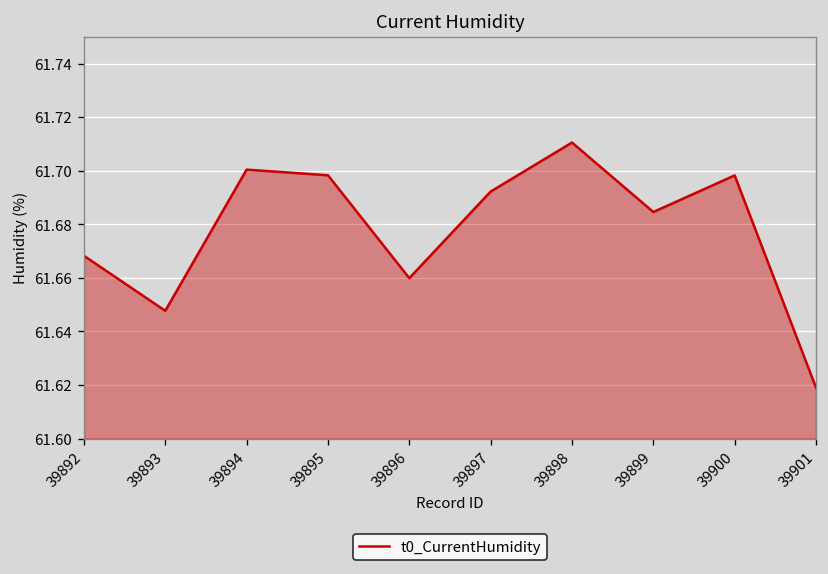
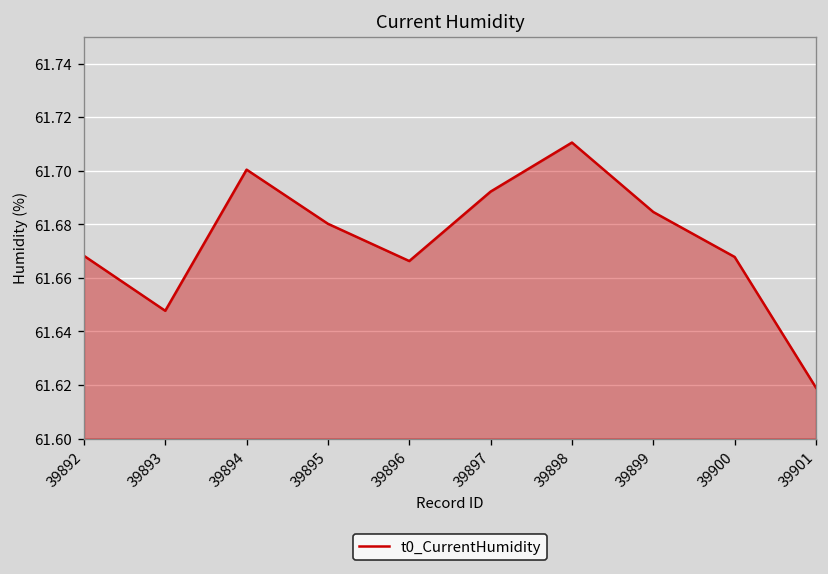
39895: 61.698 -> 61.680
39896: 61.660 -> 61.666
39900: 61.698 -> 61.668
